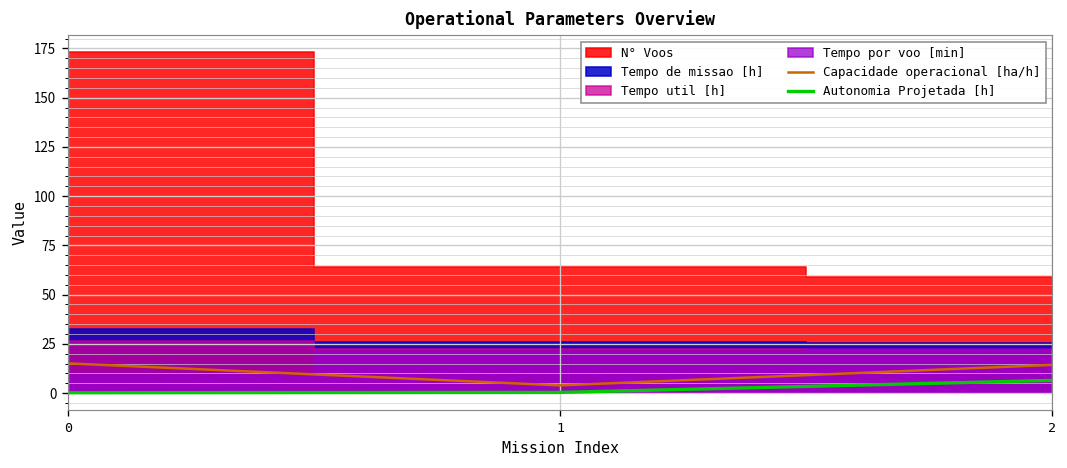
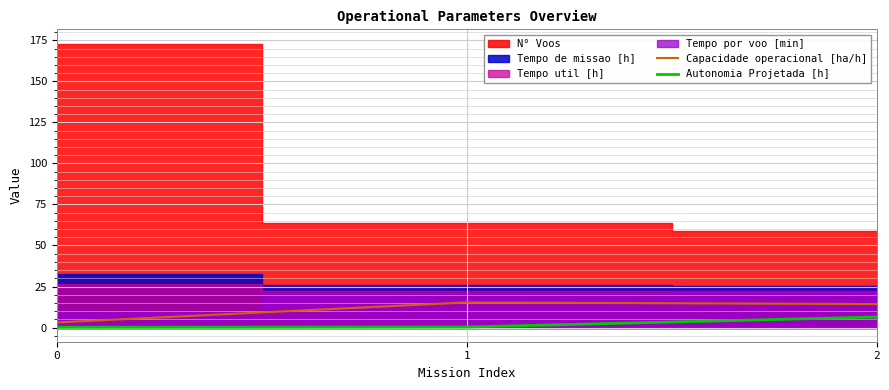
Capacidade operacional [ha/h], 0: 15 -> 3
Capacidade operacional [ha/h], 1: 4 -> 15
